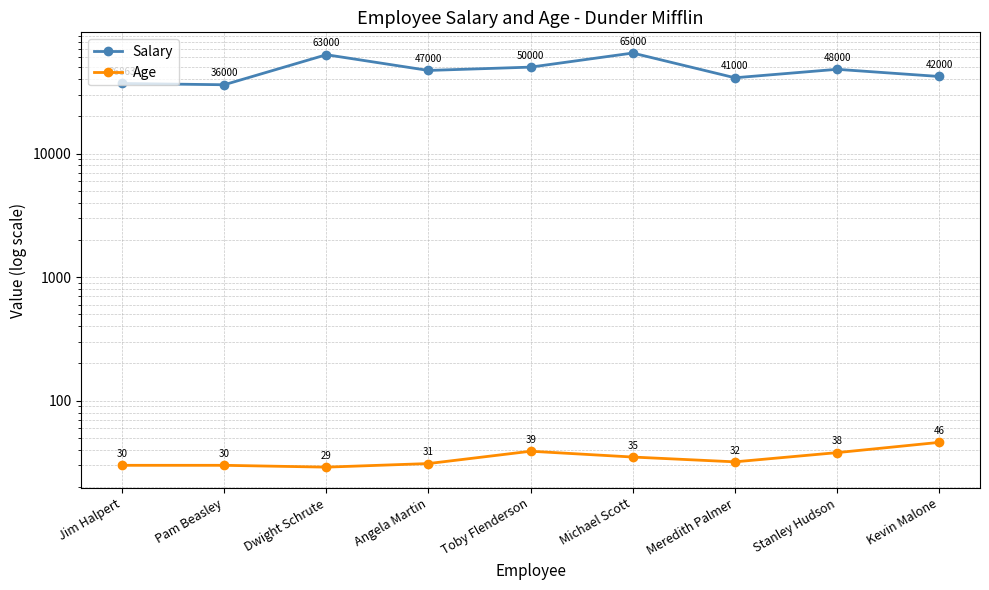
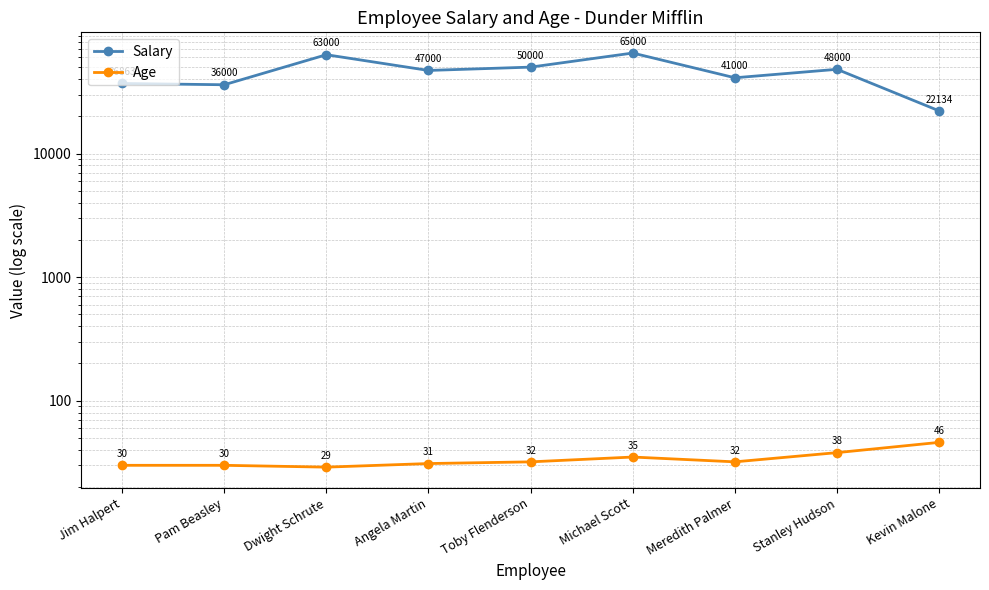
Age, Toby Flenderson: 39 -> 32
Salary, Kevin Malone: 42000 -> 22134
